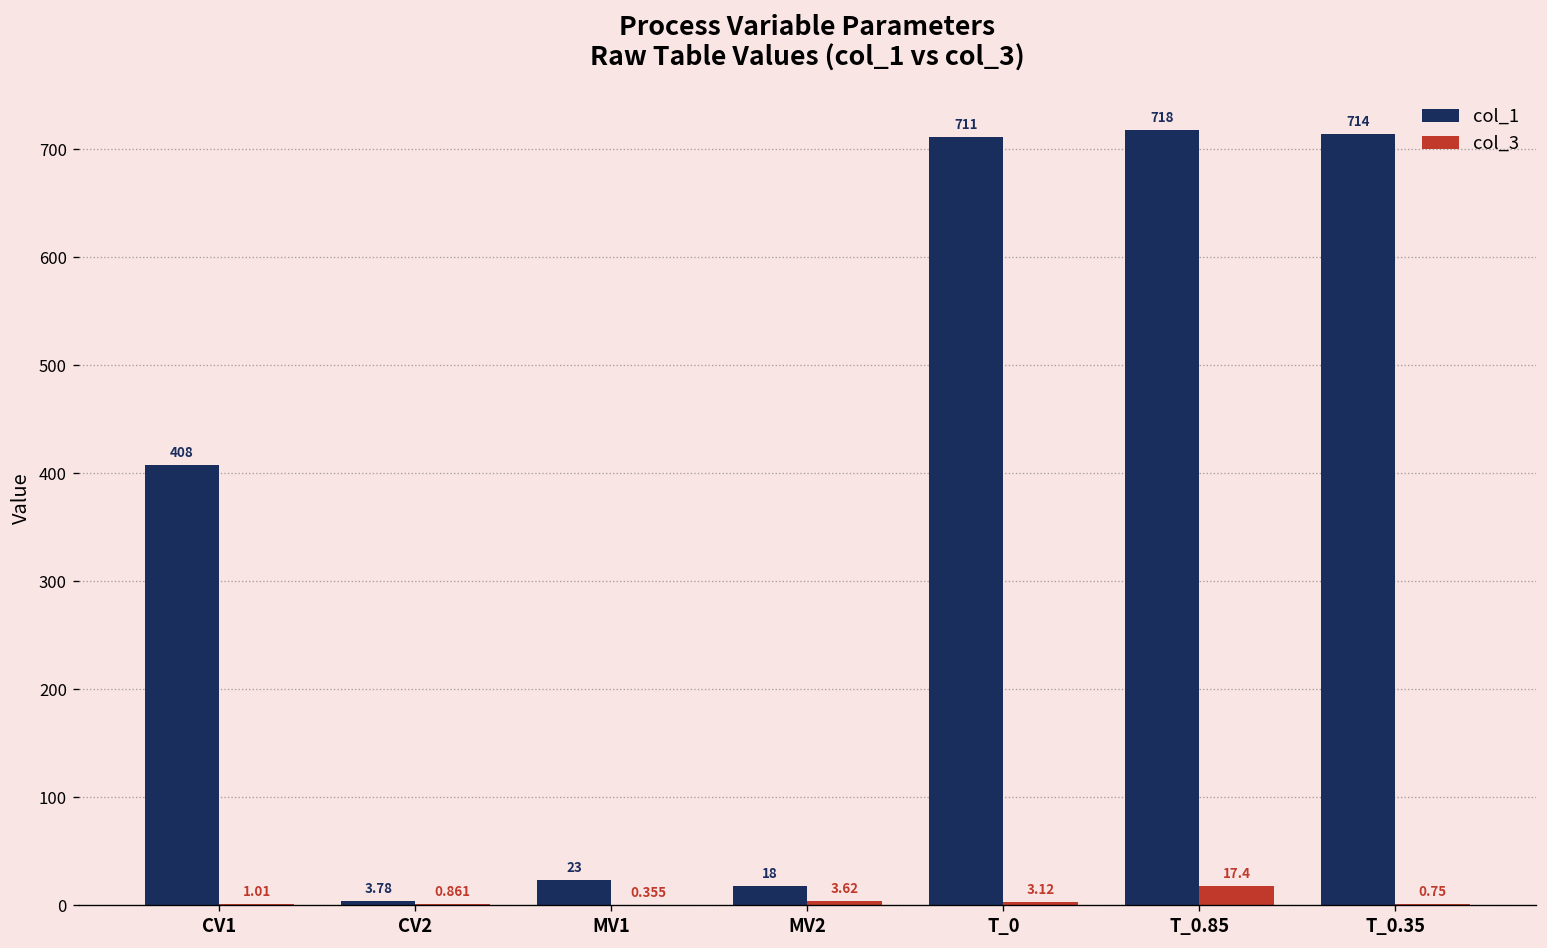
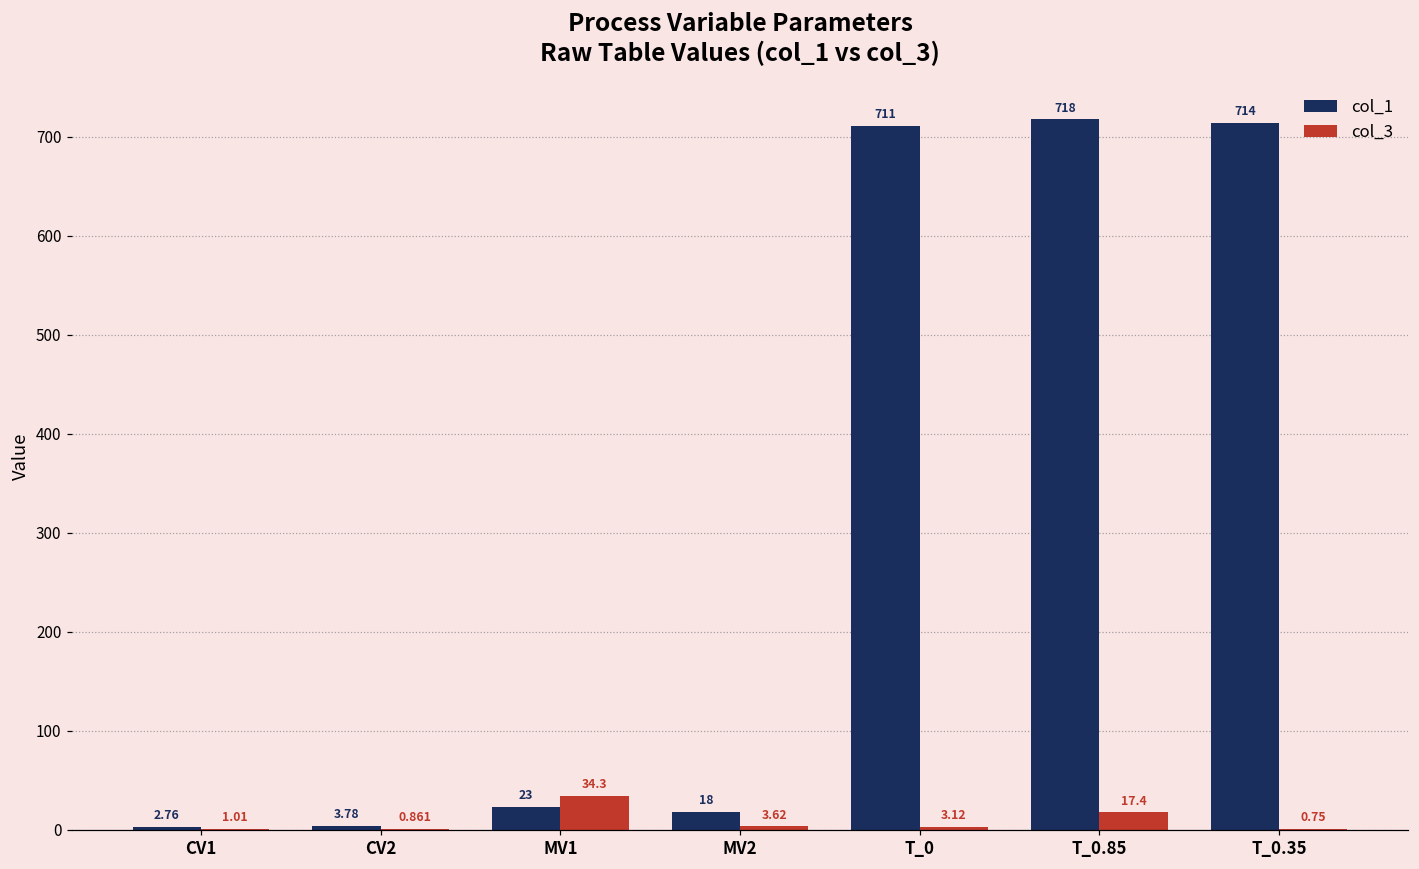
col_1, CV1: 408 -> 2.76
col_3, MV1: 0.355 -> 34.3
